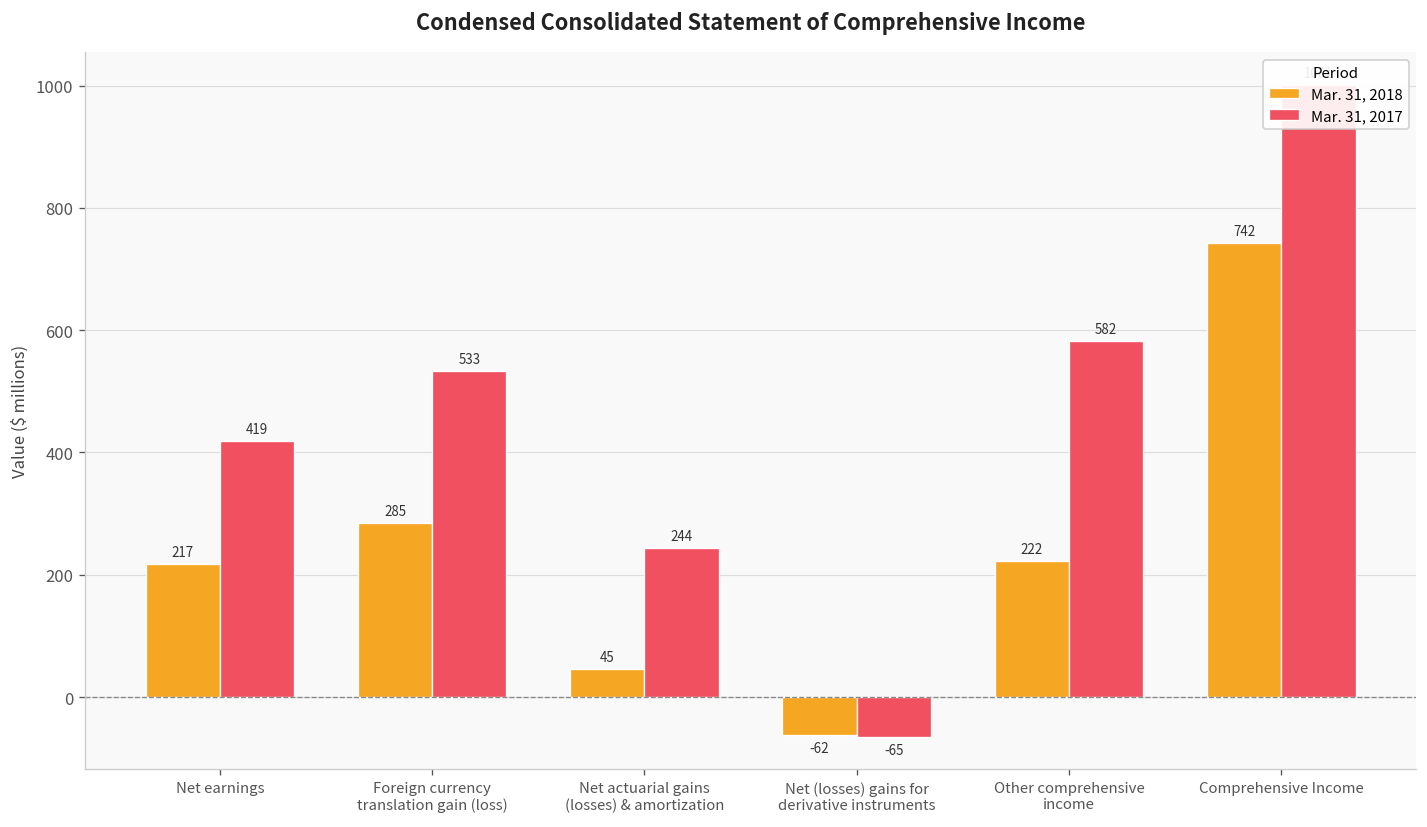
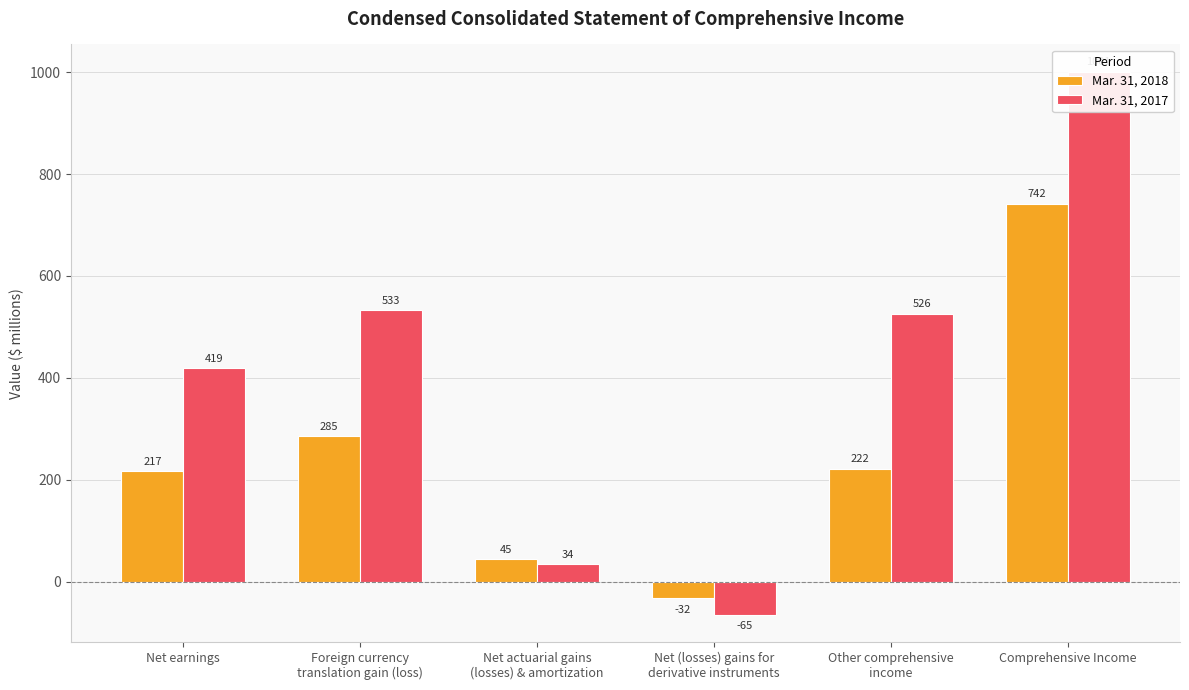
Mar. 31, 2017, Net actuarial gains (losses) & amortization: 244 -> 34
Mar. 31, 2018, Net (losses) gains for derivative instruments: -62 -> -32
Mar. 31, 2017, Other comprehensive income: 582 -> 526
